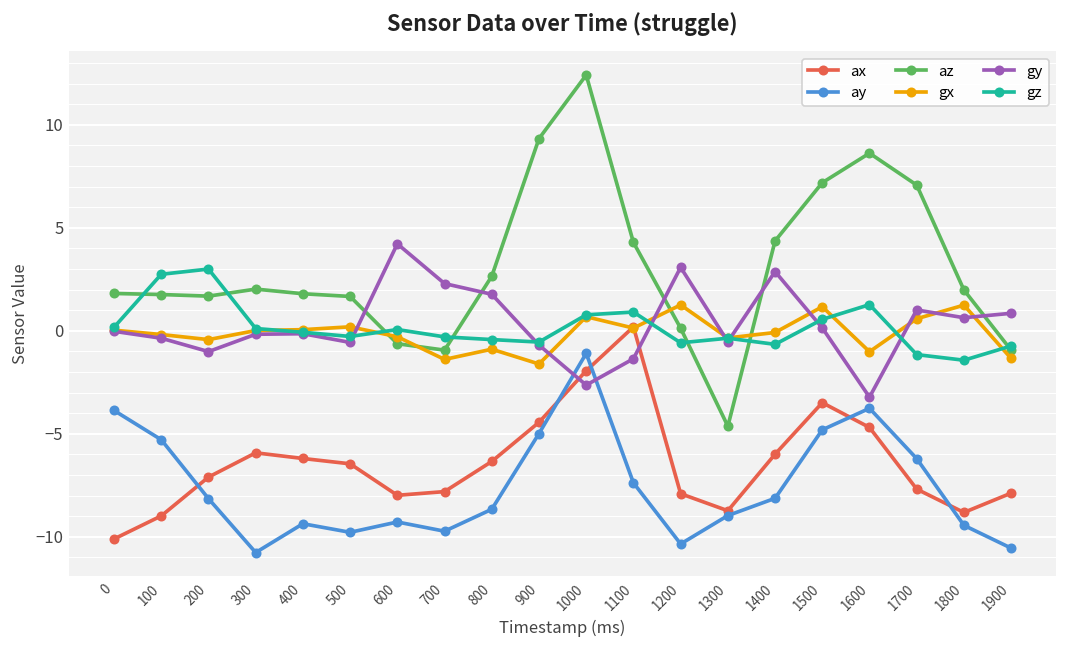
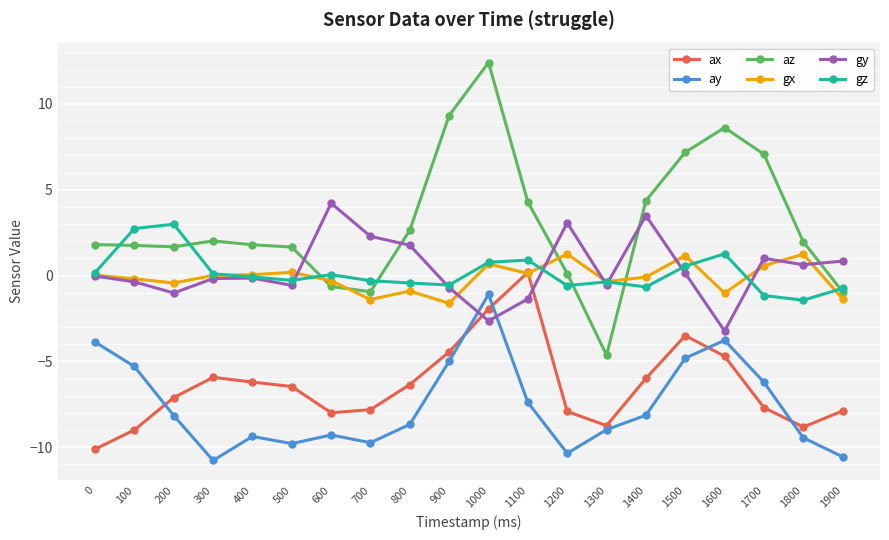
gy, 1400: 2.9 -> 3.5
